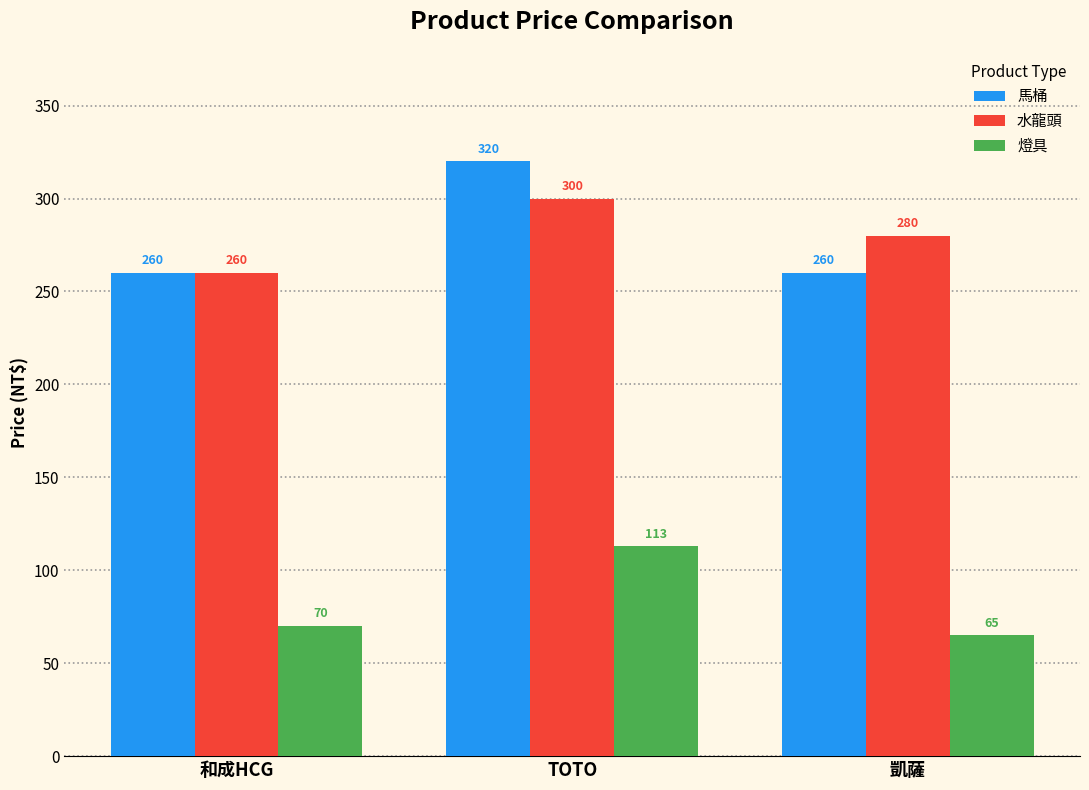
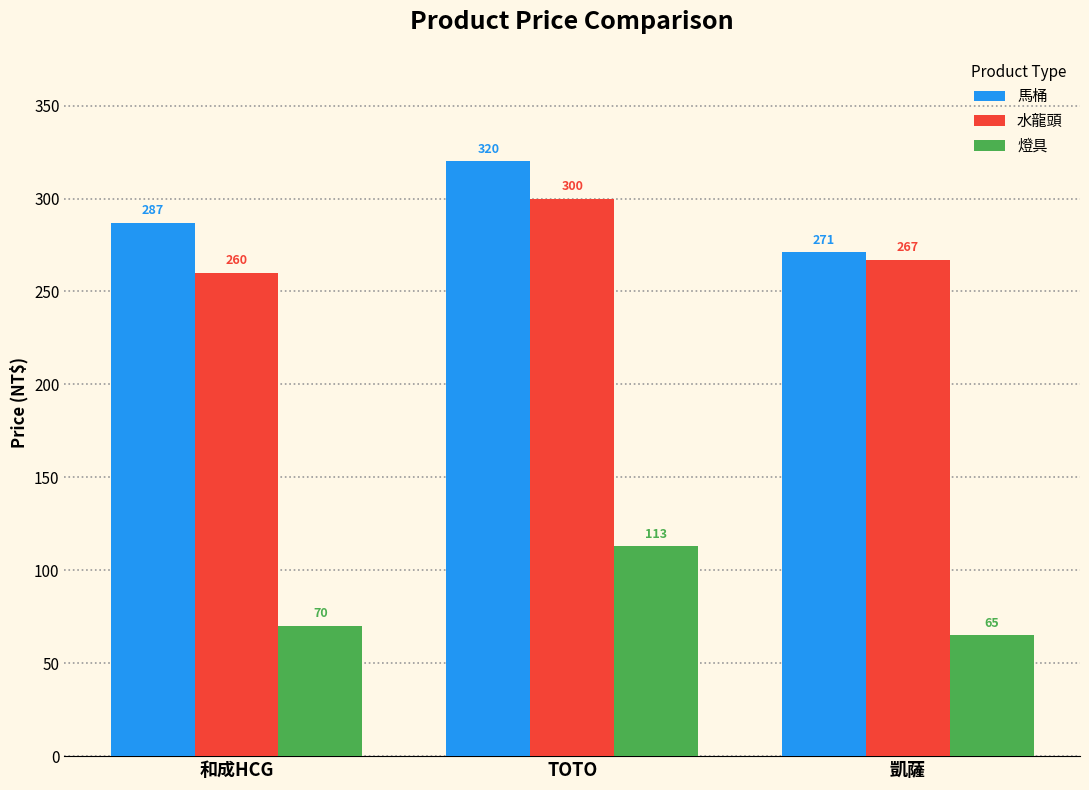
馬桶, 和成HCG: 260 -> 287
馬桶, 凱薩: 260 -> 271
水龍頭, 凱薩: 280 -> 267
